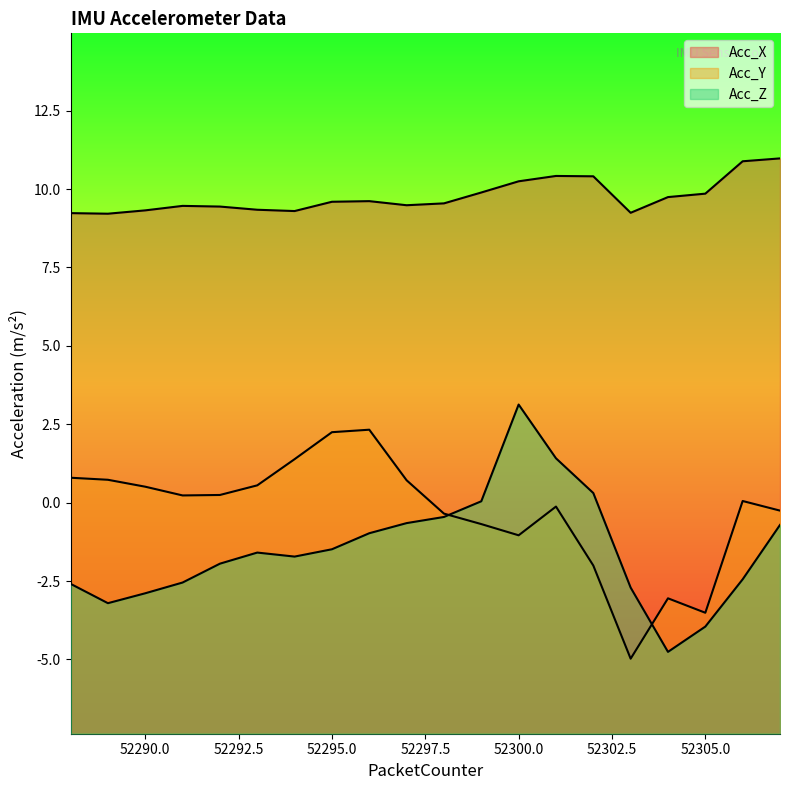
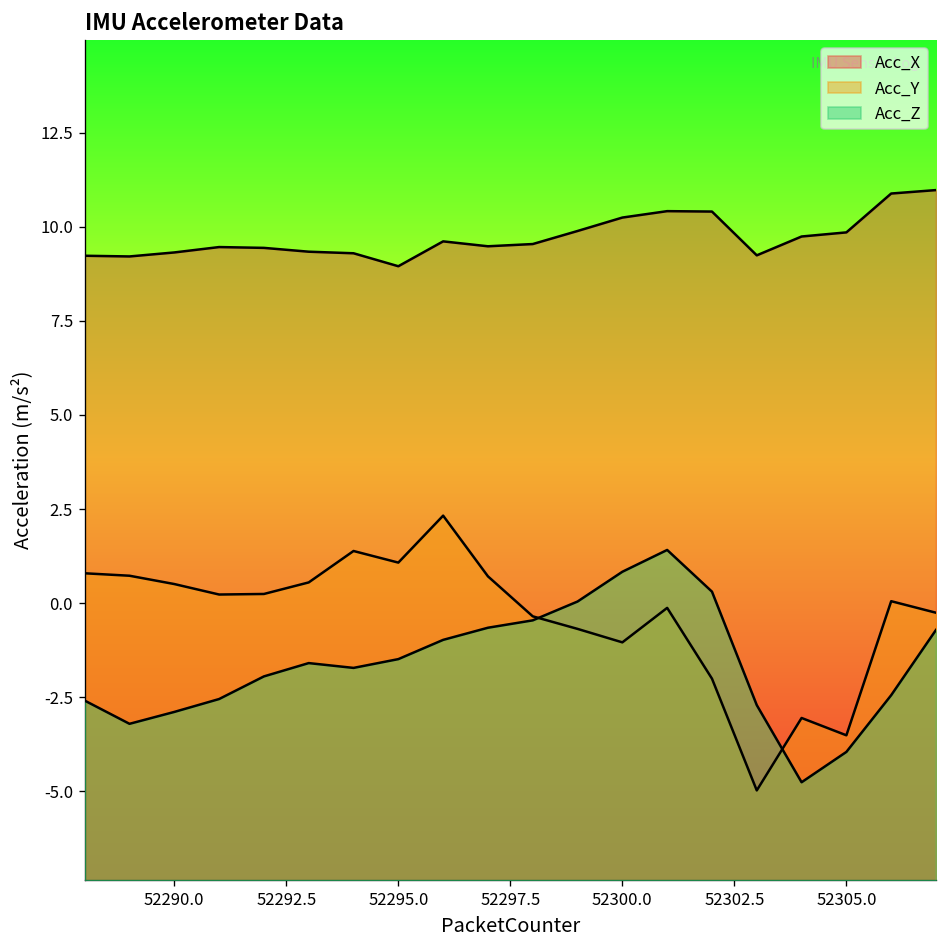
Acc_X, 52295.0: 9.6 -> 9.0
Acc_Y, 52295.0: 2.2 -> 1.1
Acc_Z, 52300.0: 3.1 -> 0.8
